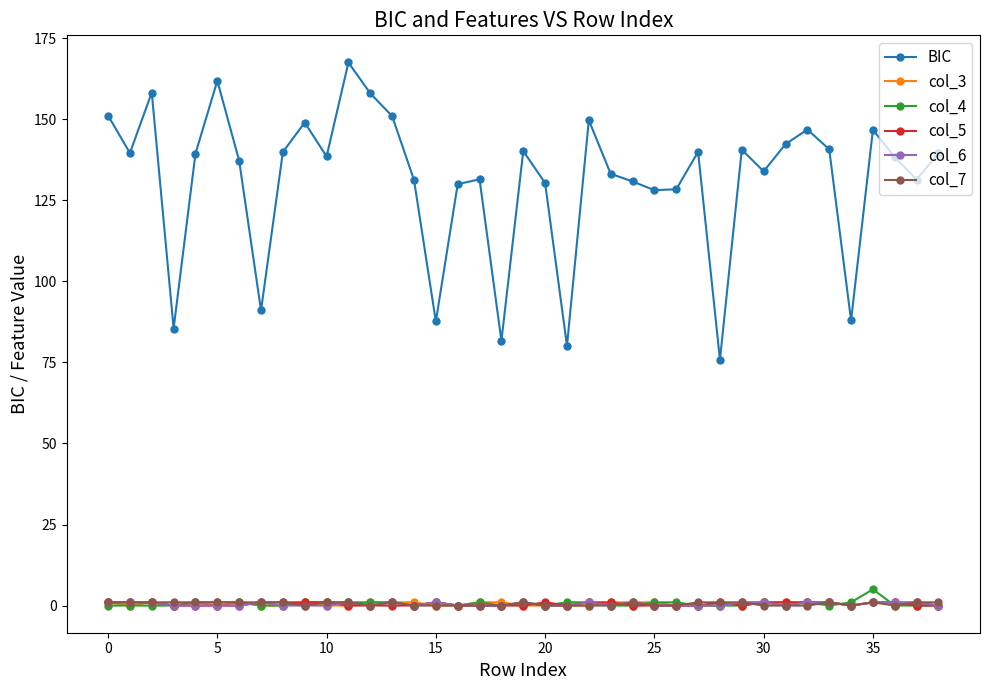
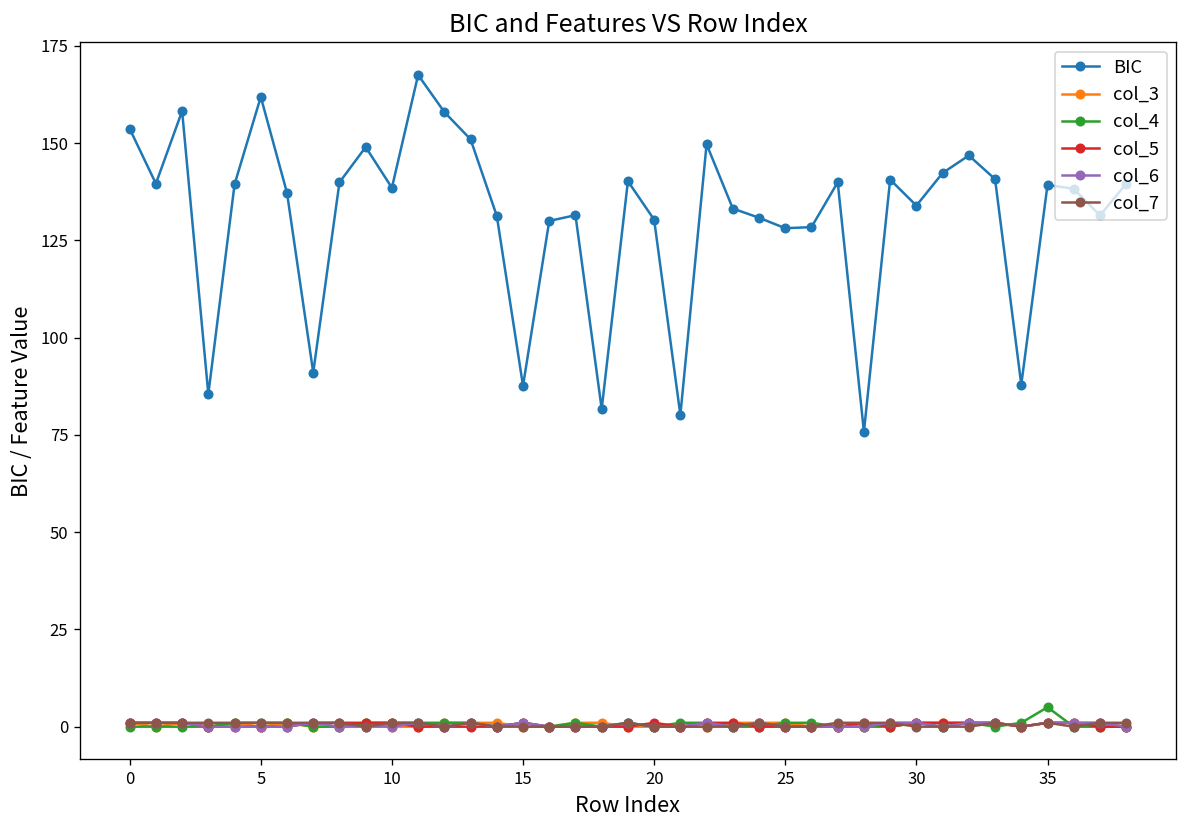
BIC, 0: 151 -> 154
BIC, 35: 147 -> 139
